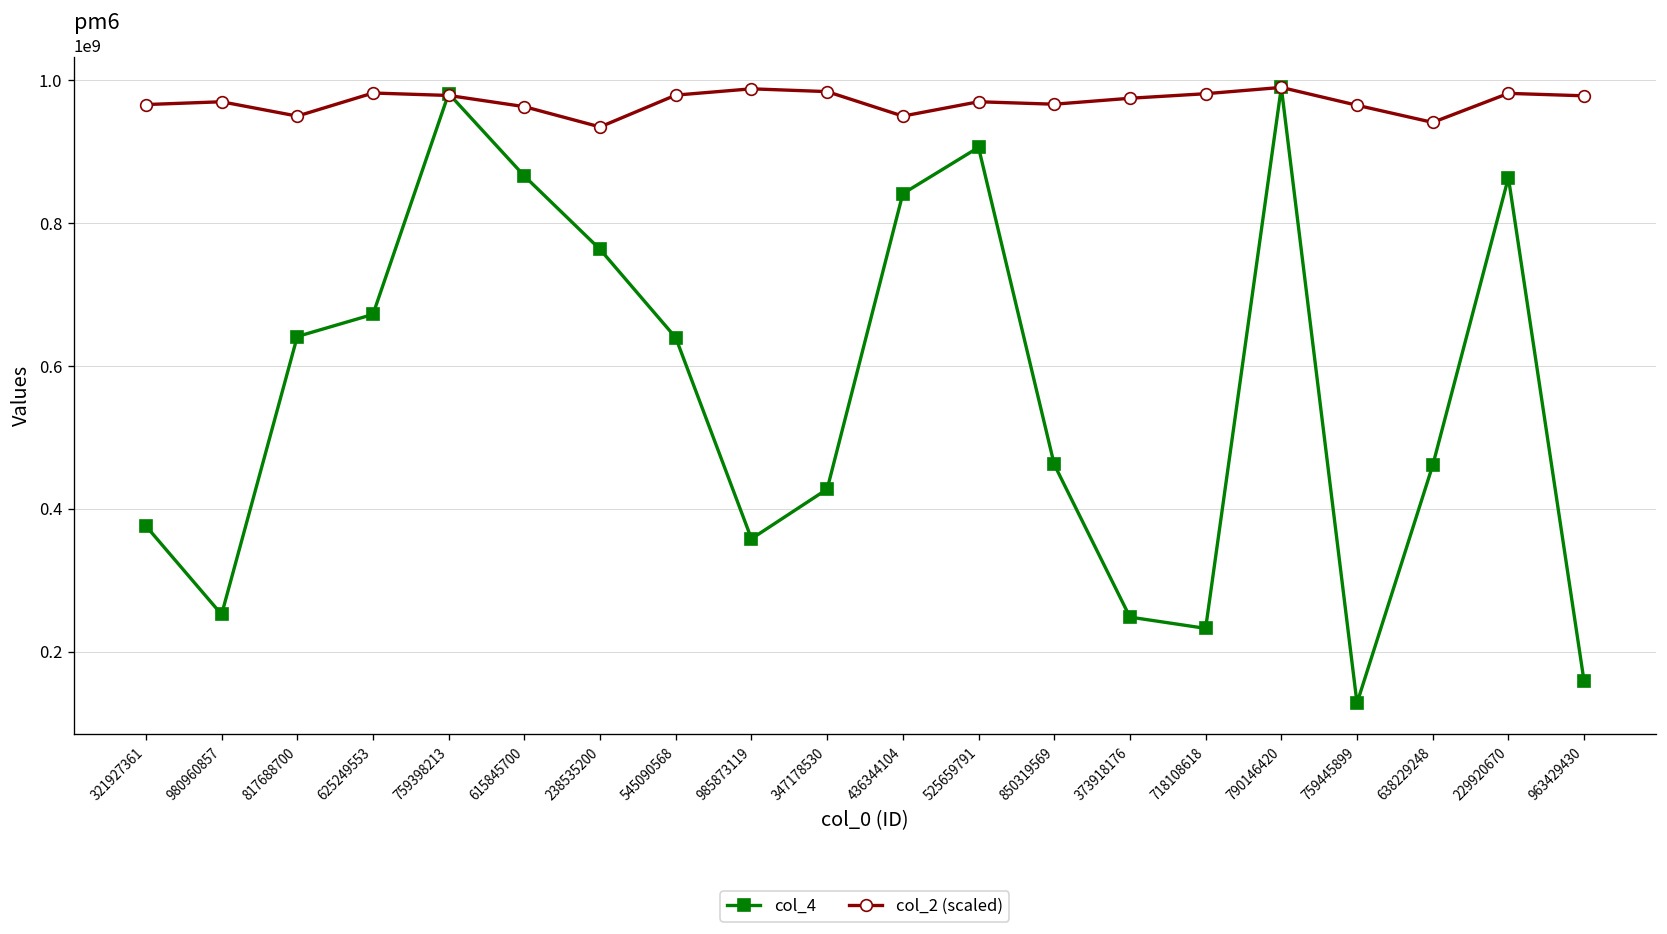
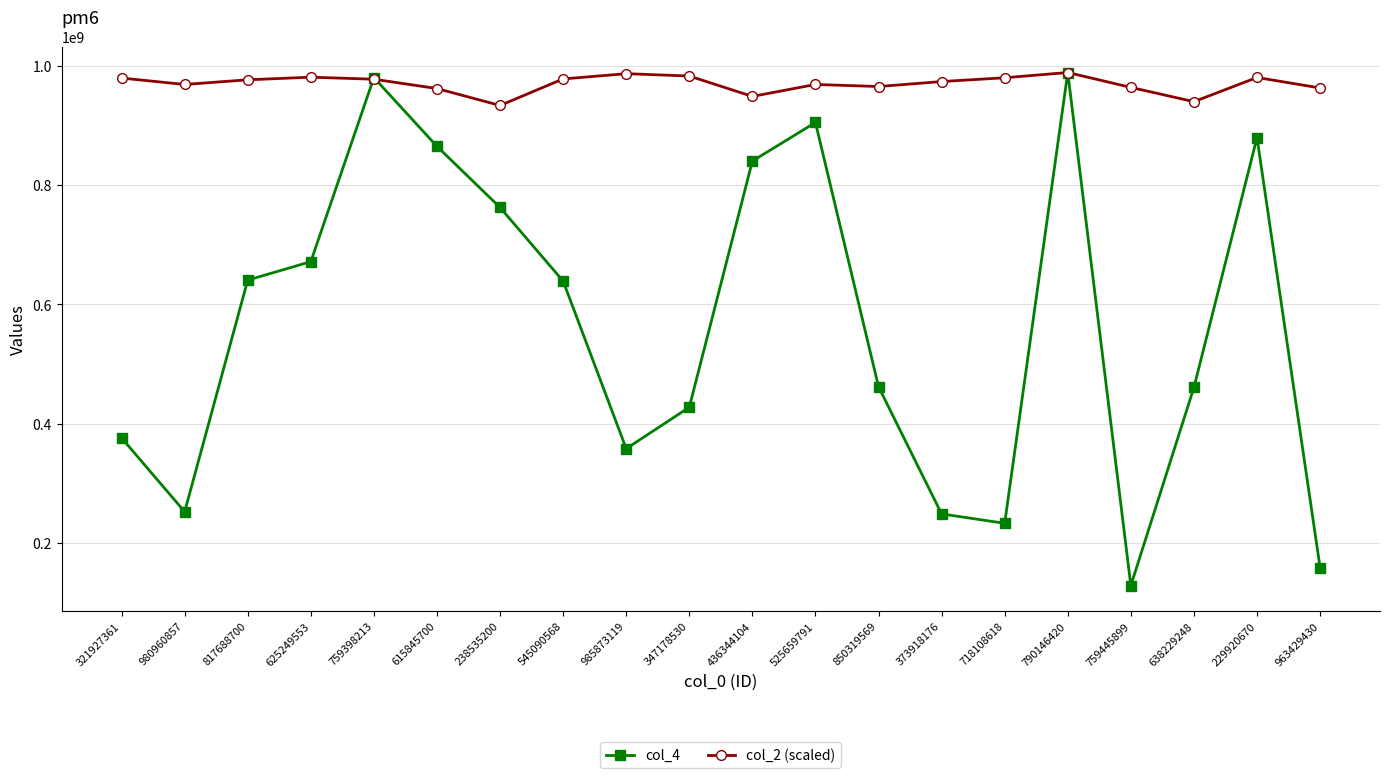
col_2 (scaled), 321927361: 970000000 -> 980000000
col_2 (scaled), 817688700: 950000000 -> 980000000
col_4, 229920670: 860000000 -> 880000000
col_2 (scaled), 963429430: 980000000 -> 960000000
